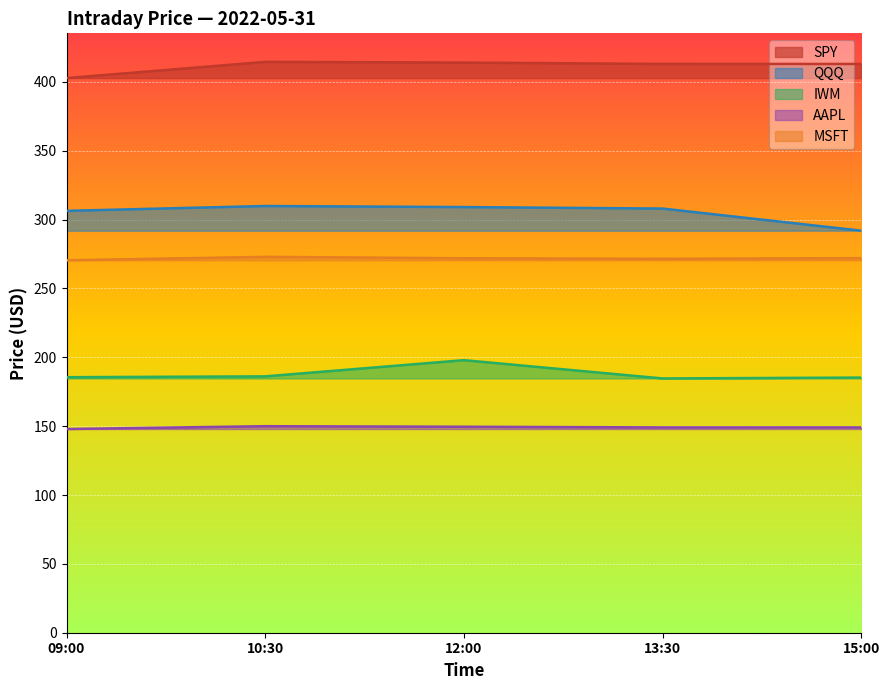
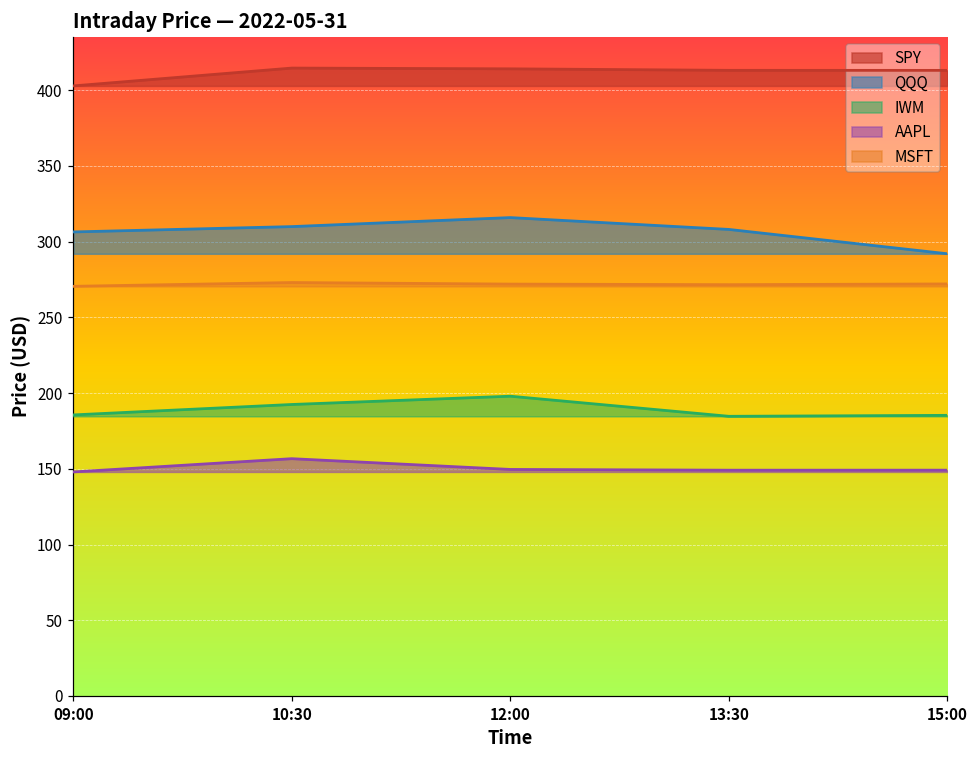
IWM, 10:30: 186 -> 192
AAPL, 10:30: 150 -> 157
QQQ, 12:00: 309 -> 316
